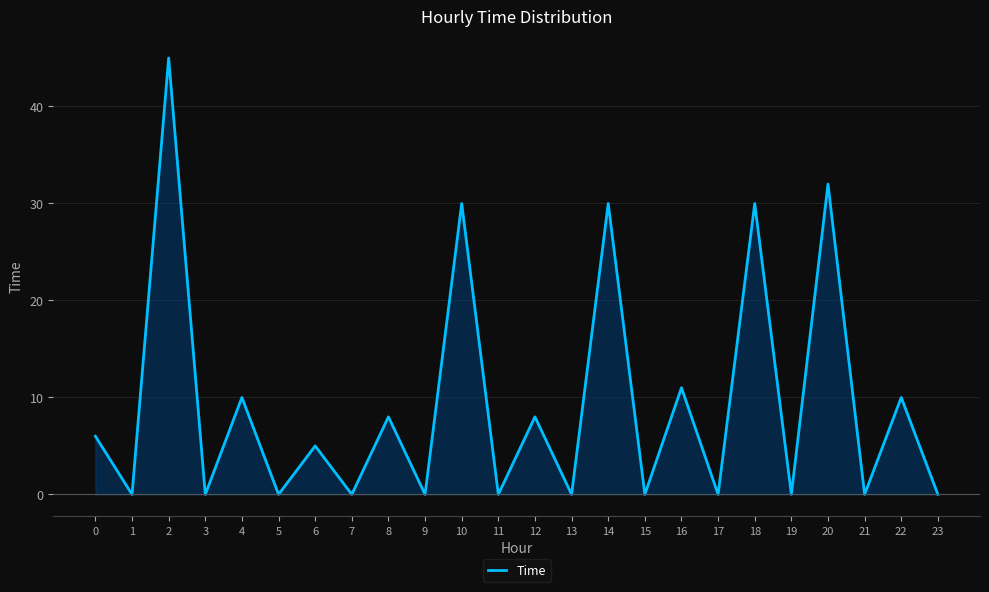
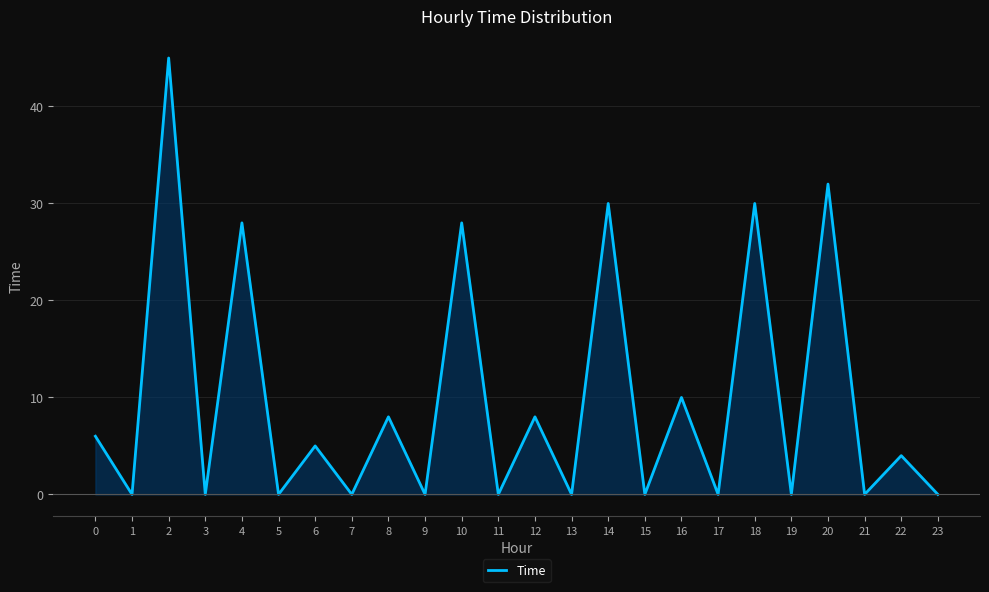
4: 10 -> 28
10: 30 -> 28
16: 11 -> 10
22: 10 -> 4
